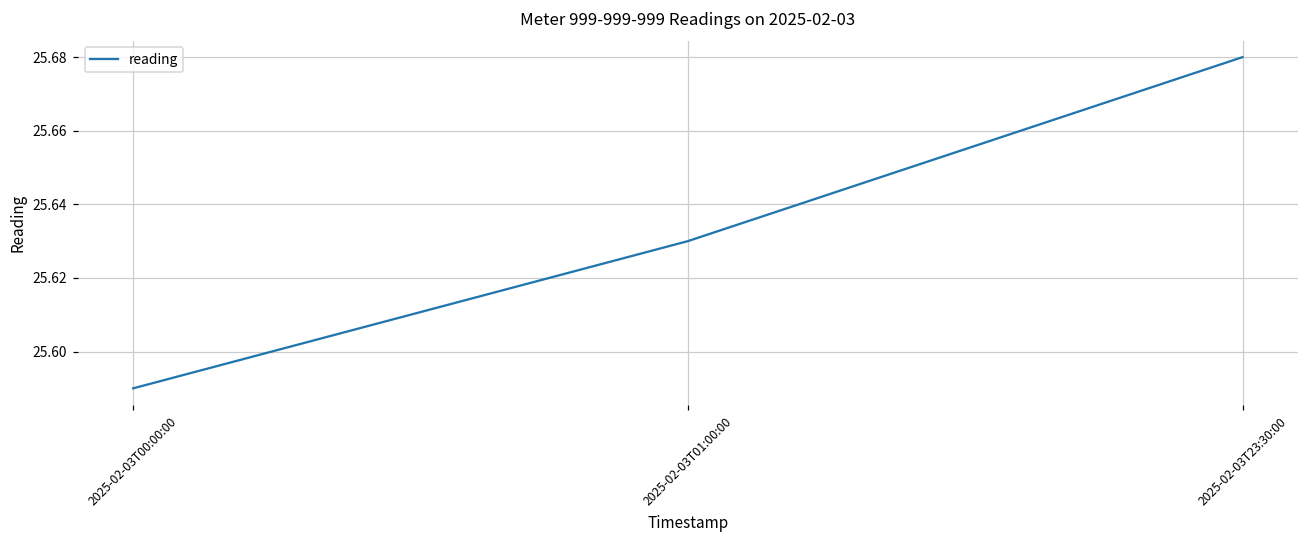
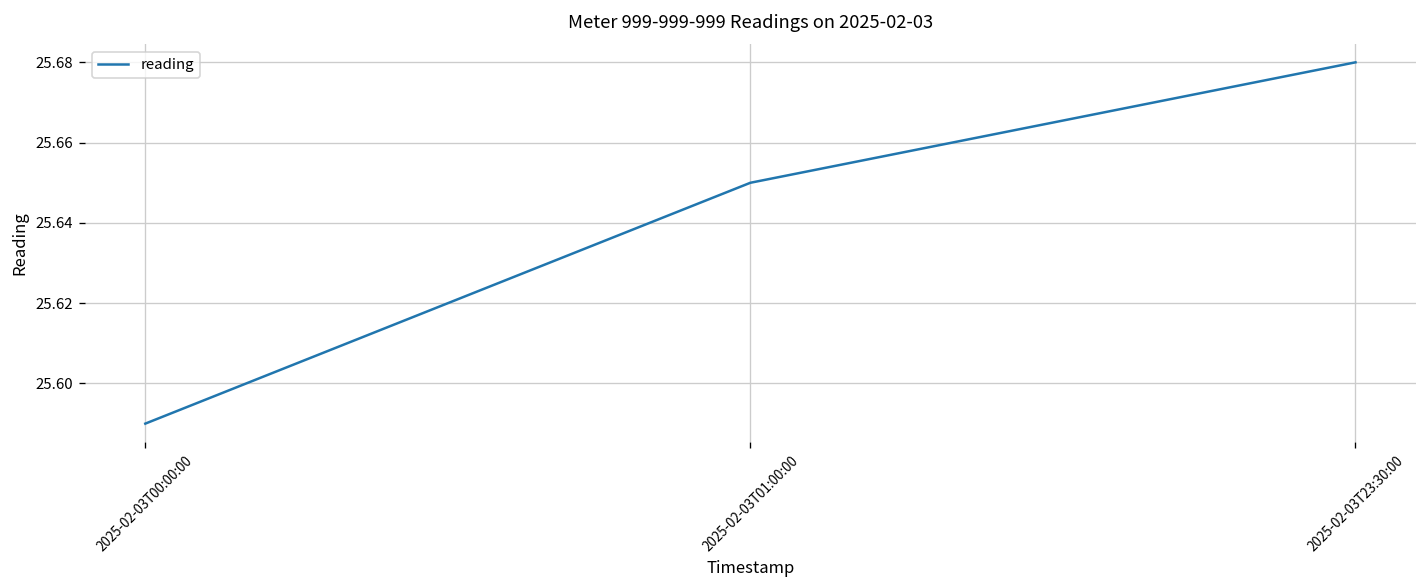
2025-02-03T01:00:00: 25.63 -> 25.65
